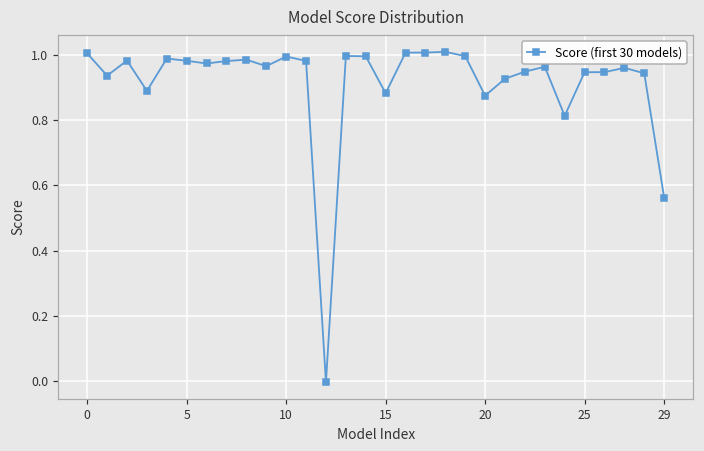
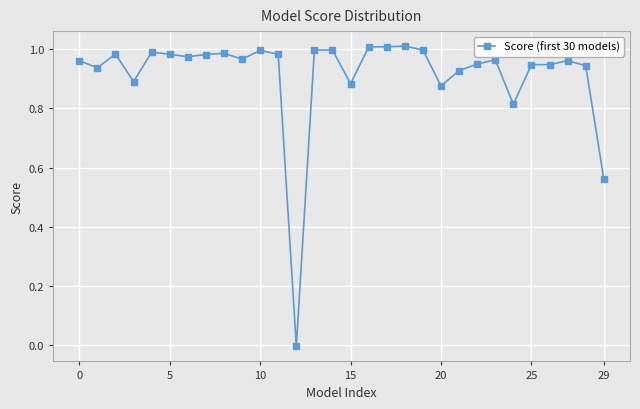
0: 1.00 -> 0.96
